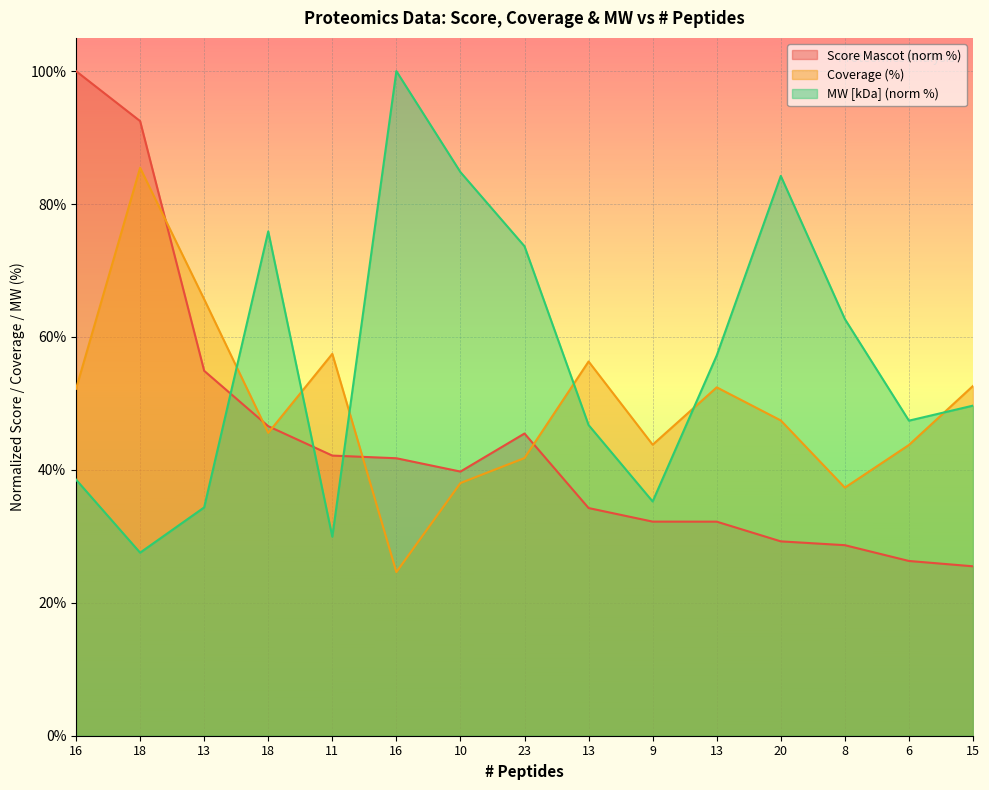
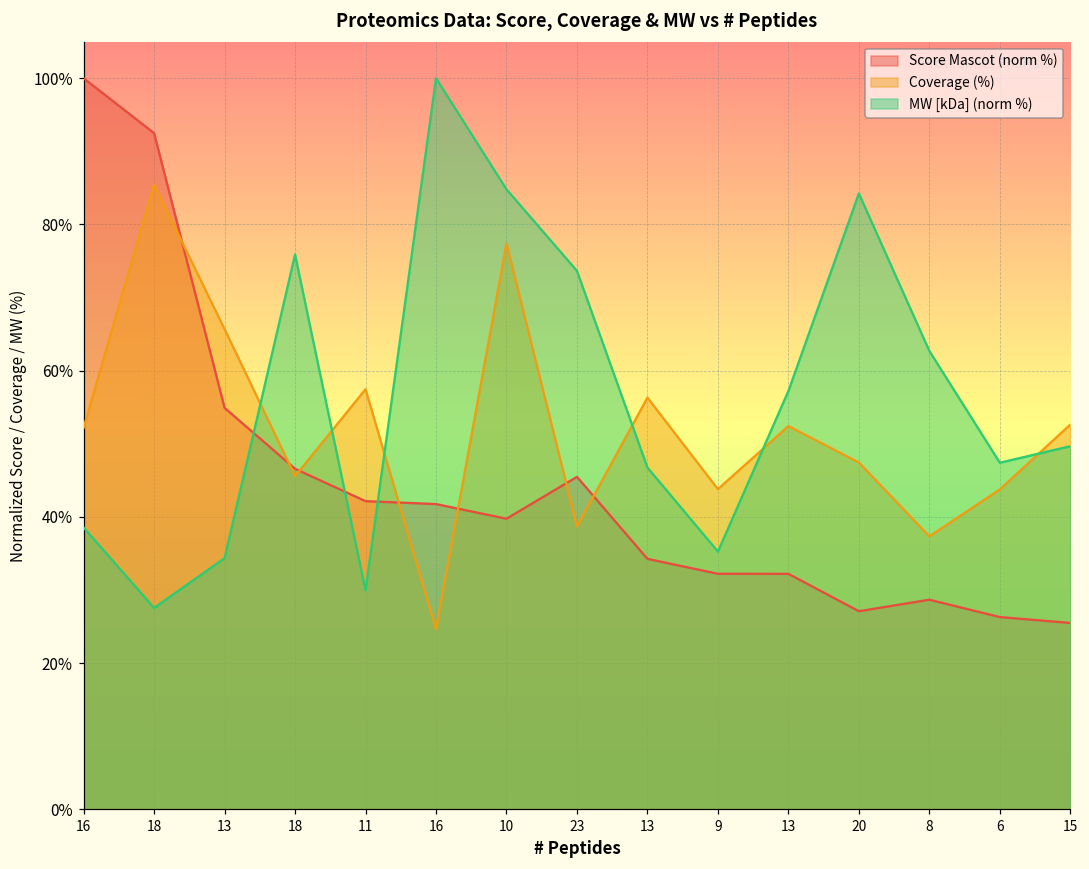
Coverage (%), 10: 38% -> 77%
Coverage (%), 23: 42% -> 39%
Score Mascot (norm %), 20: 29% -> 27%
